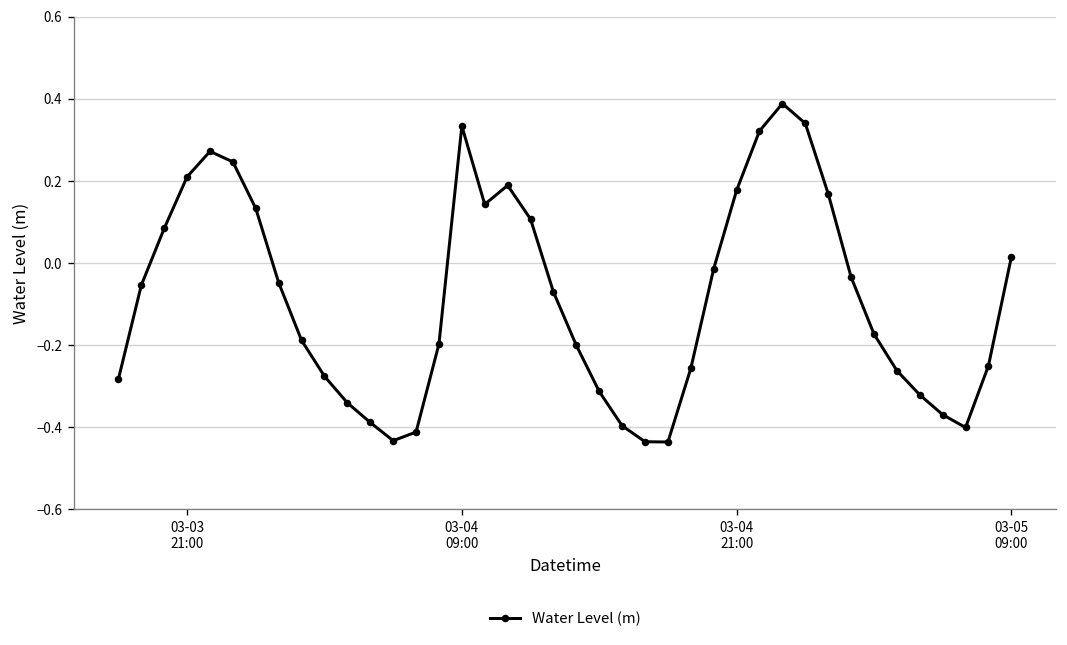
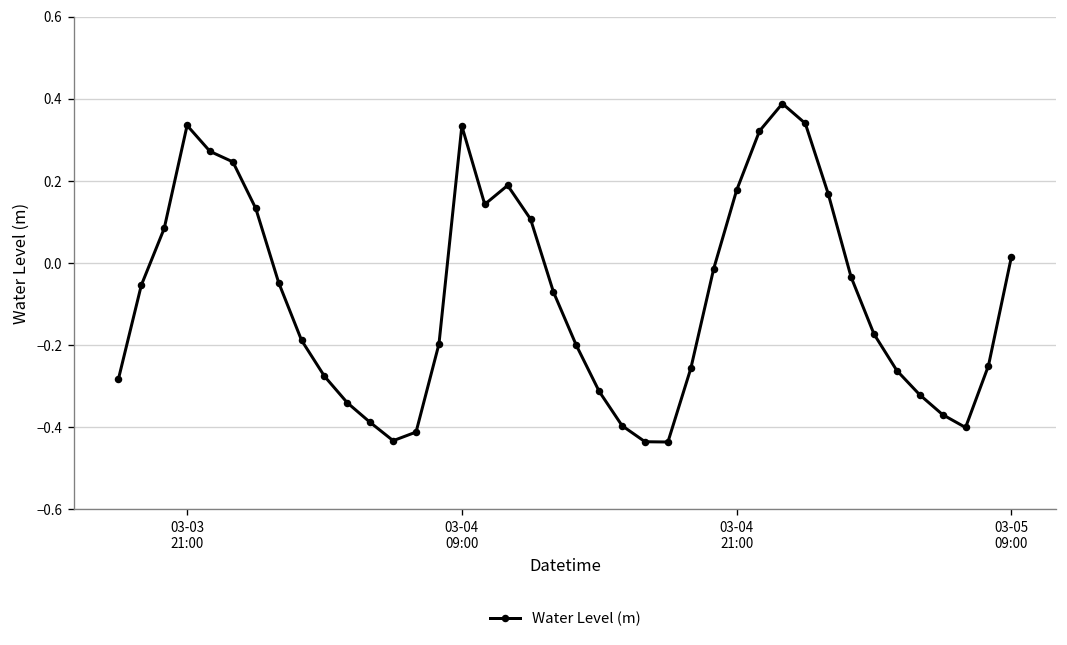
03-03 21:00: 0.21 -> 0.33
